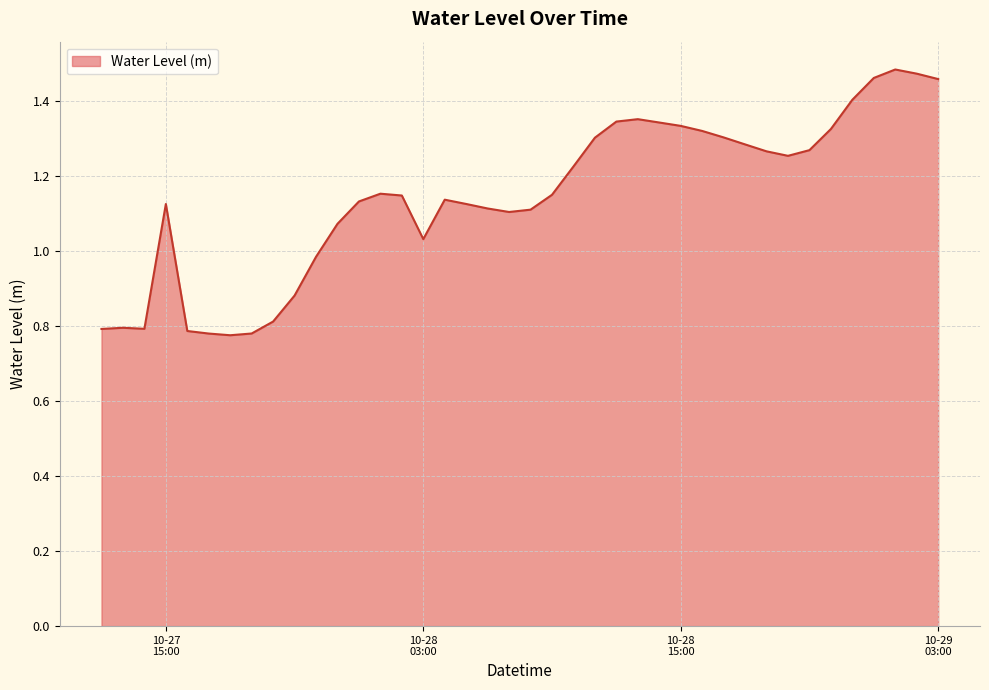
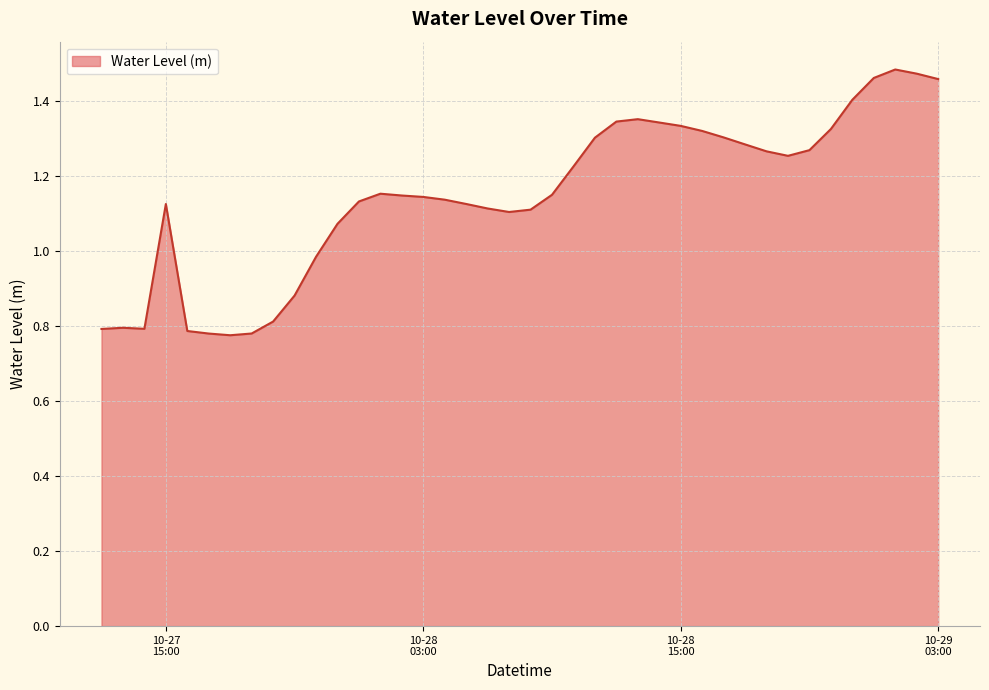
10-28 03:00: 1.03 -> 1.14
